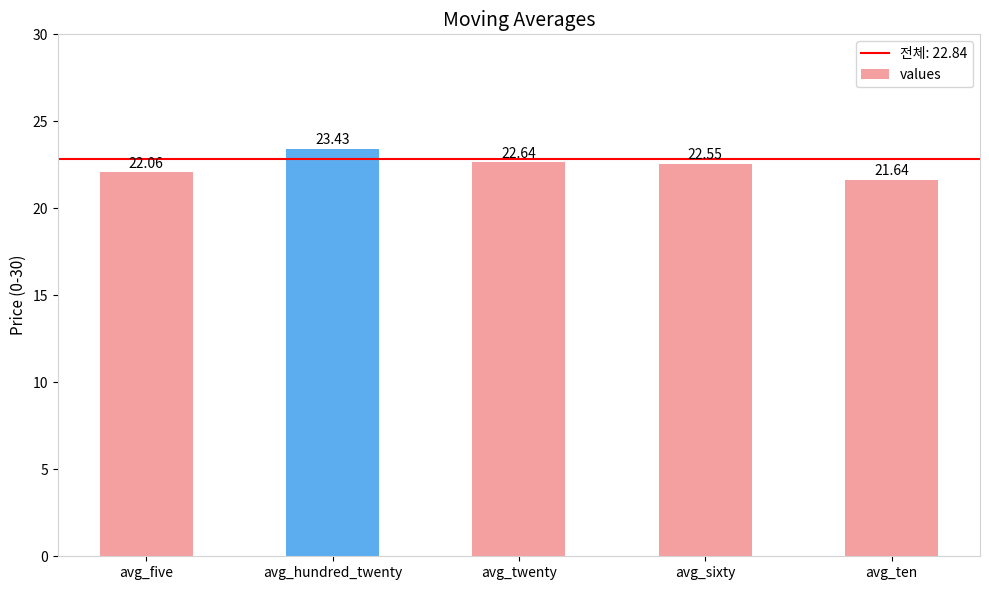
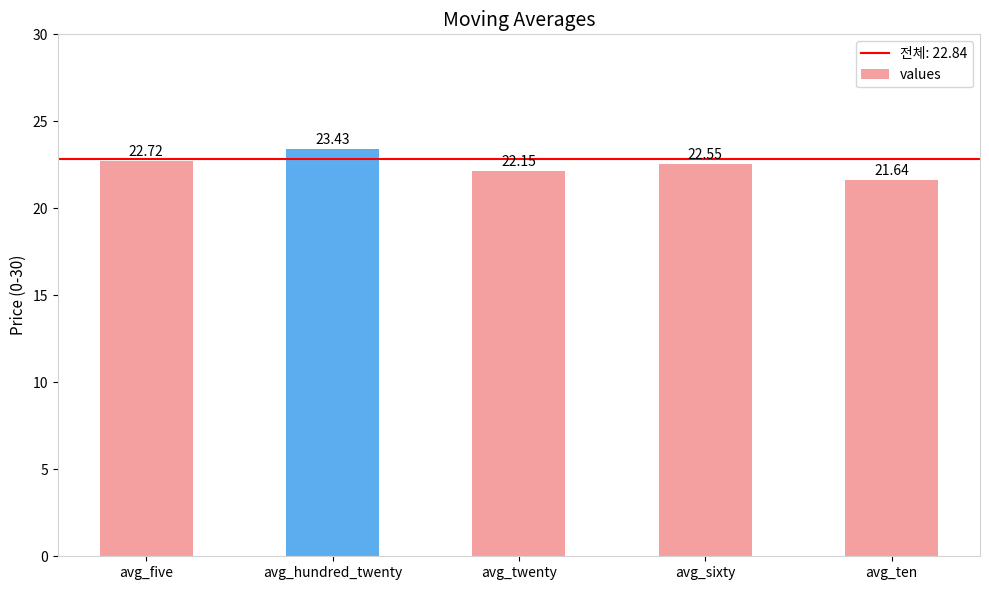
avg_five: 22.06 -> 22.72
avg_twenty: 22.64 -> 22.15
